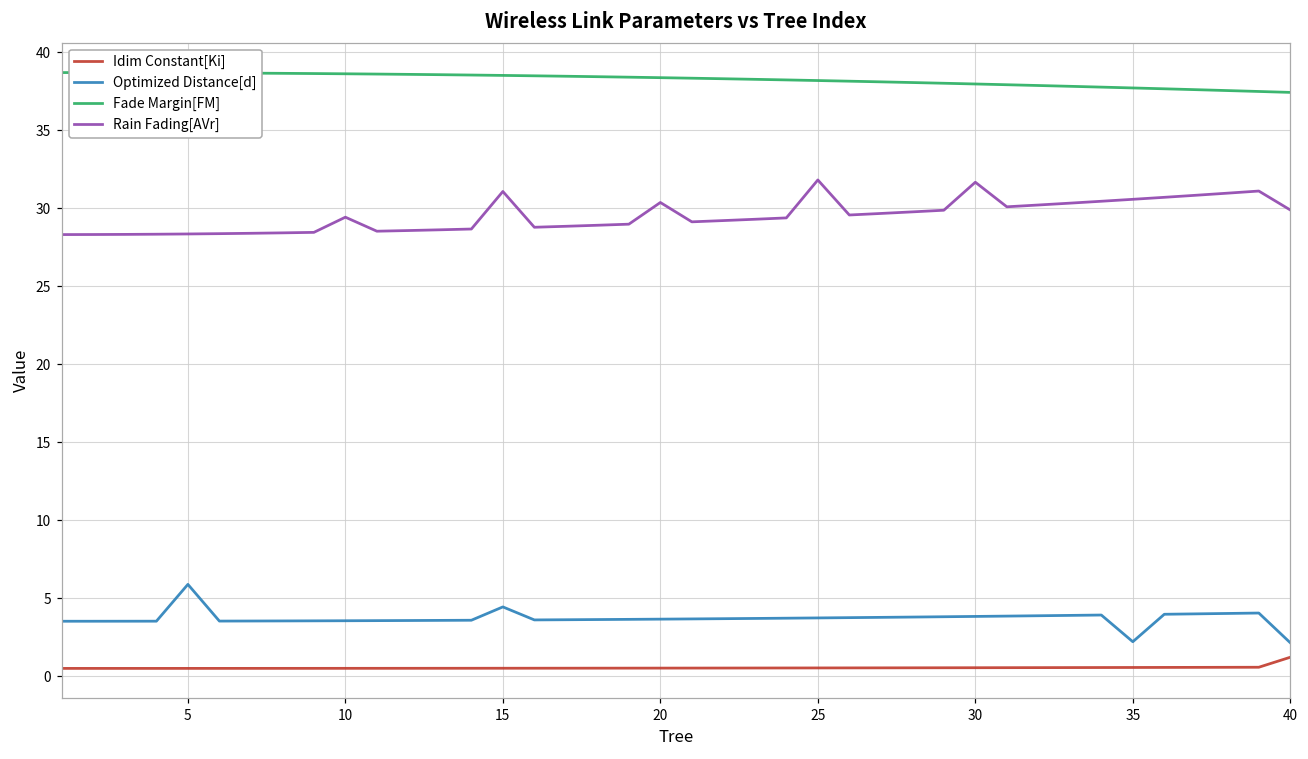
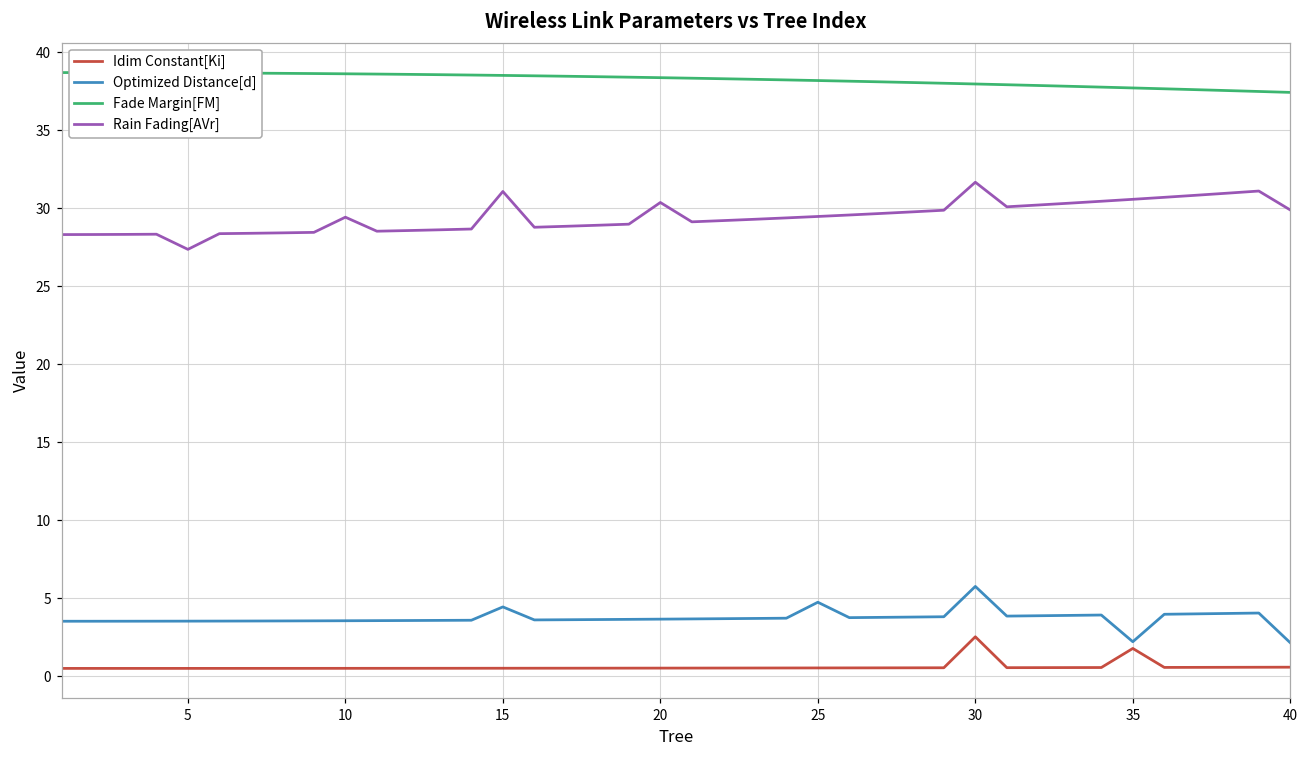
Optimized Distance[d], 5: 5.9 -> 3.5
Rain Fading[AVr], 5: 28.3 -> 27.4
Optimized Distance[d], 25: 3.7 -> 4.7
Rain Fading[AVr], 25: 31.8 -> 29.5
Idim Constant[Ki], 30: 0.5 -> 2.5
Optimized Distance[d], 30: 3.8 -> 5.8
Idim Constant[Ki], 35: 0.6 -> 1.8
Idim Constant[Ki], 40: 1.2 -> 0.6
